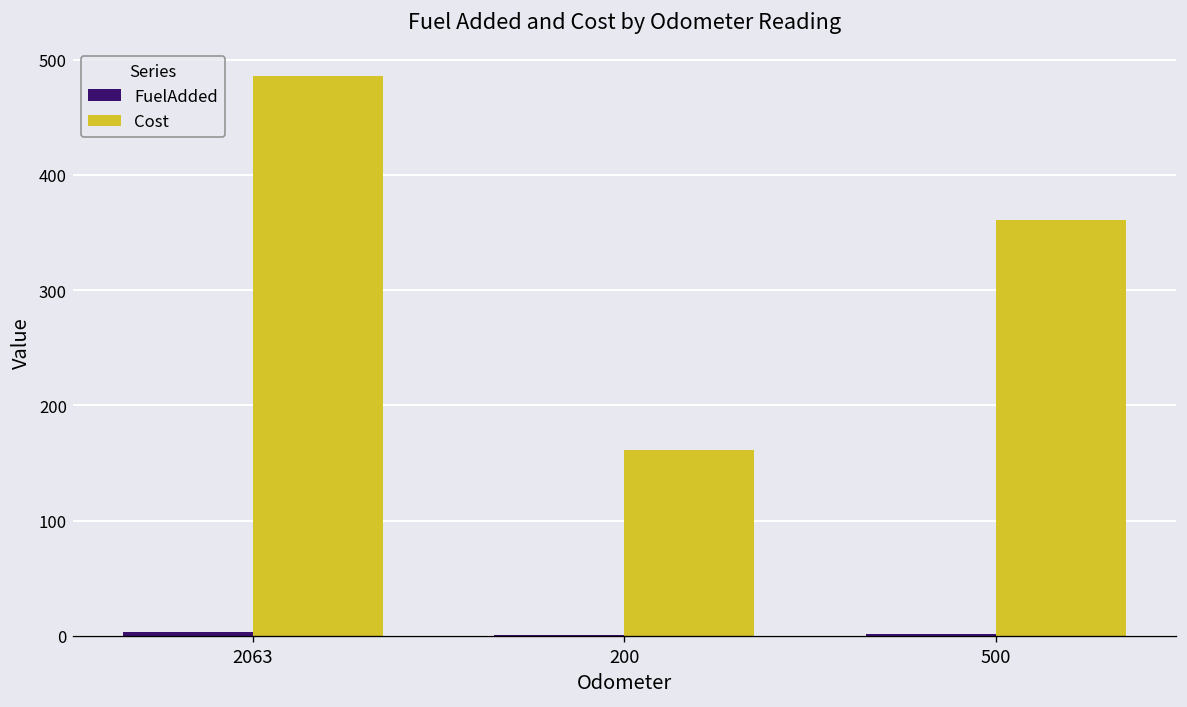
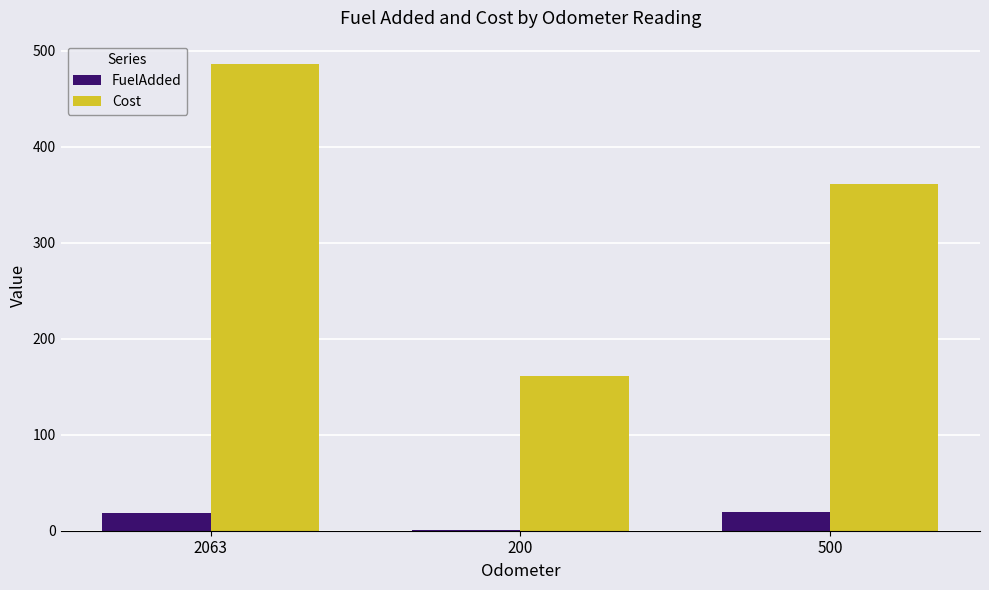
FuelAdded, 2063: 0 -> 20
FuelAdded, 500: 0 -> 20
